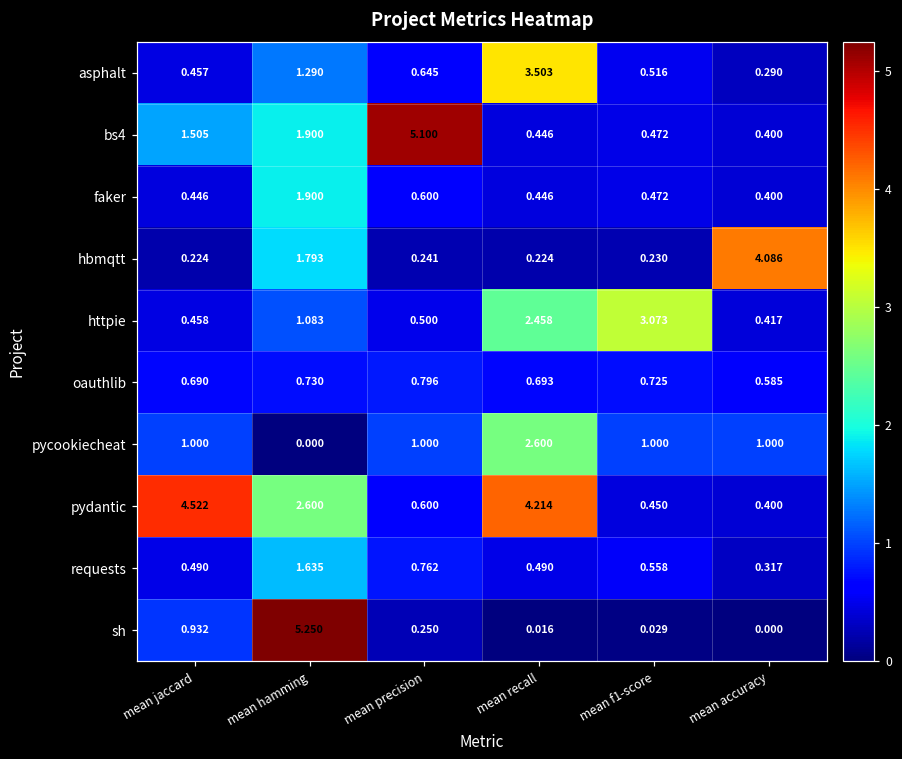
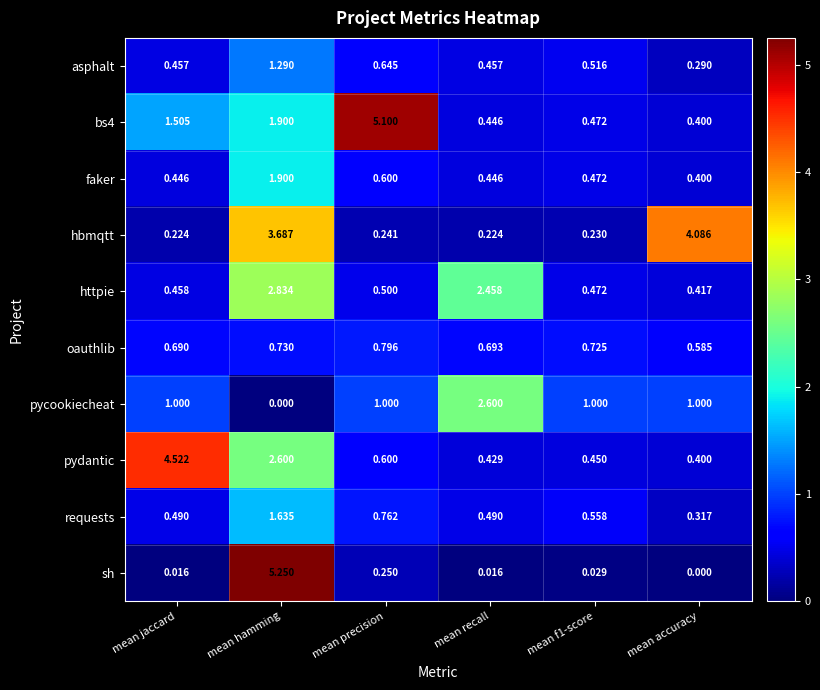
asphalt, mean recall: 3.503 -> 0.457
hbmqtt, mean hamming: 1.793 -> 3.687
httpie, mean hamming: 1.083 -> 2.834
httpie, mean f1-score: 3.073 -> 0.472
pydantic, mean recall: 4.214 -> 0.429
sh, mean jaccard: 0.932 -> 0.016
